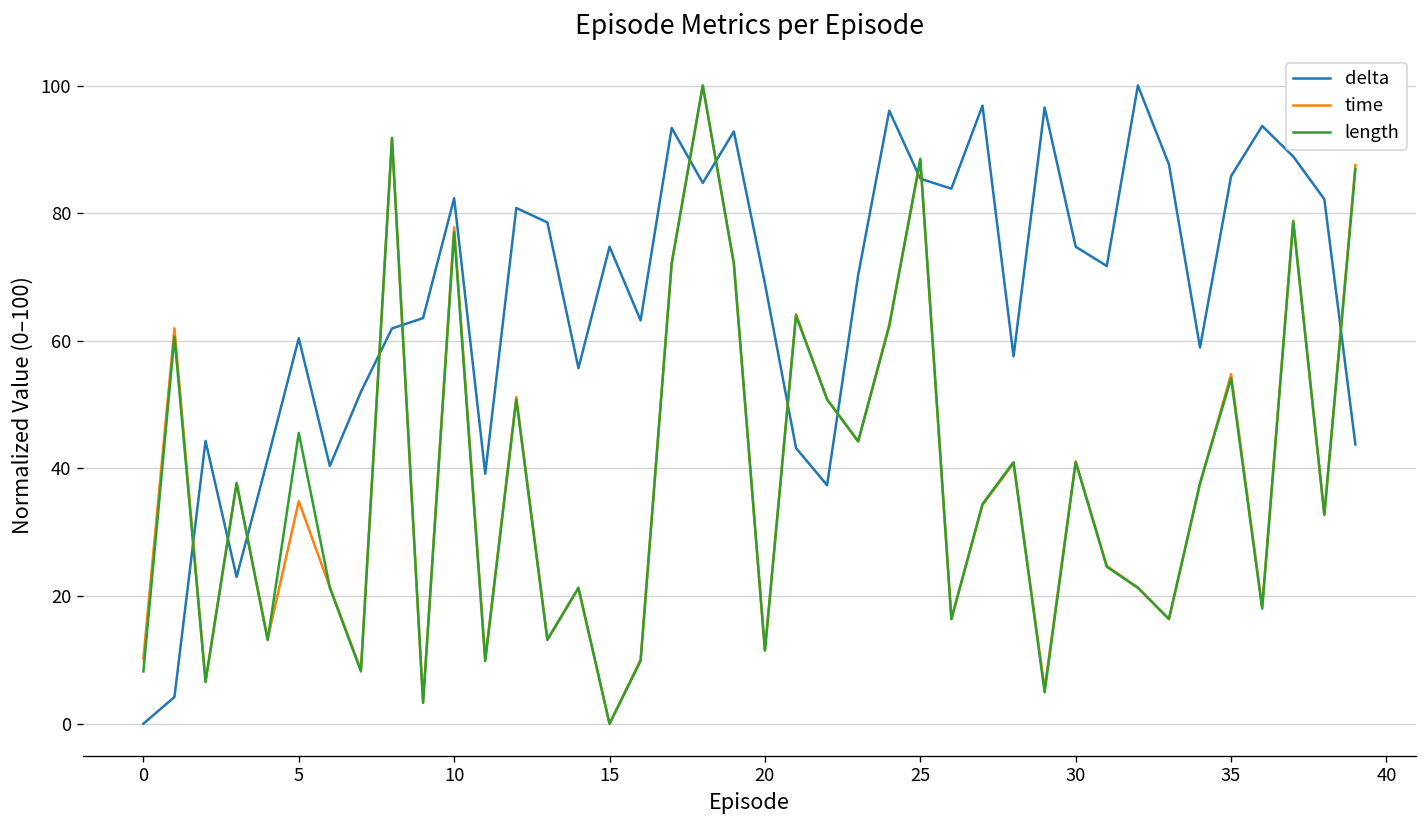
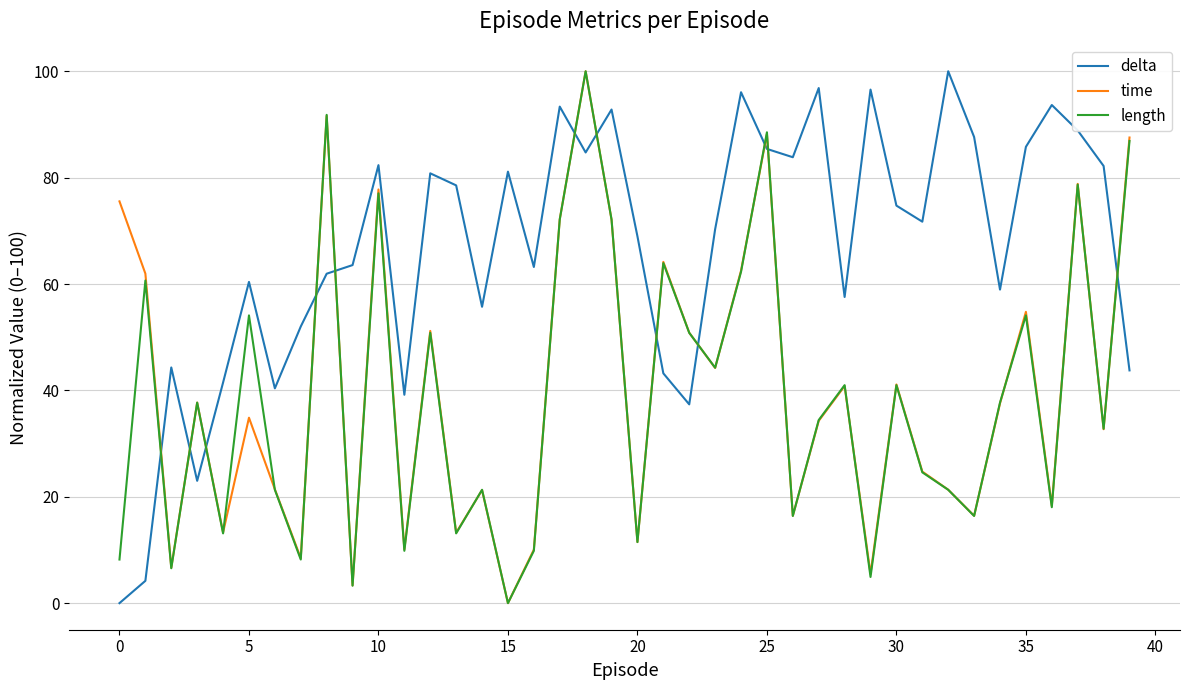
time, 0: 10 -> 76
length, 5: 46 -> 54
delta, 15: 75 -> 81
